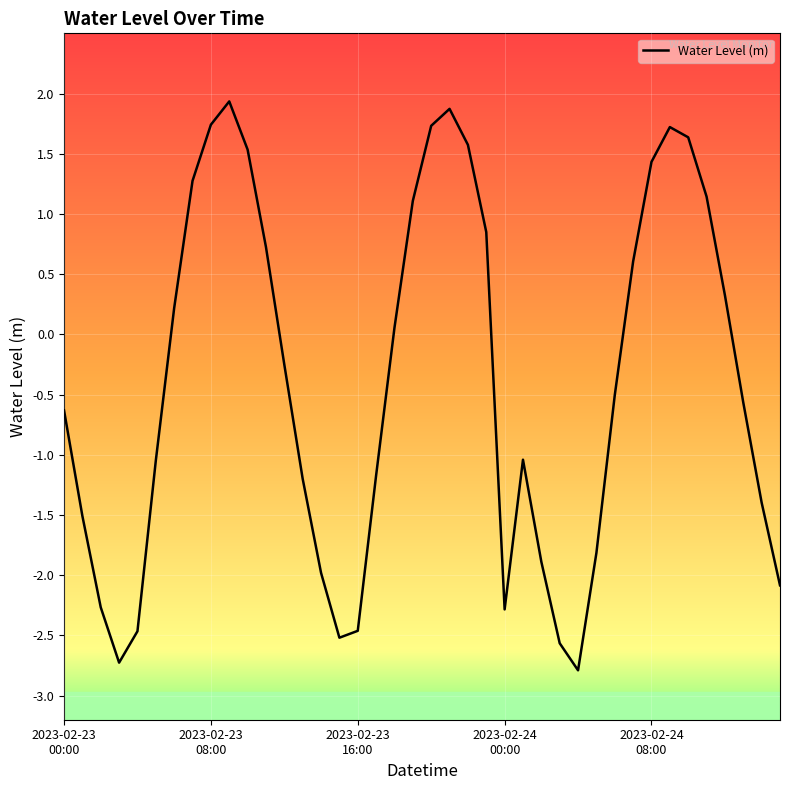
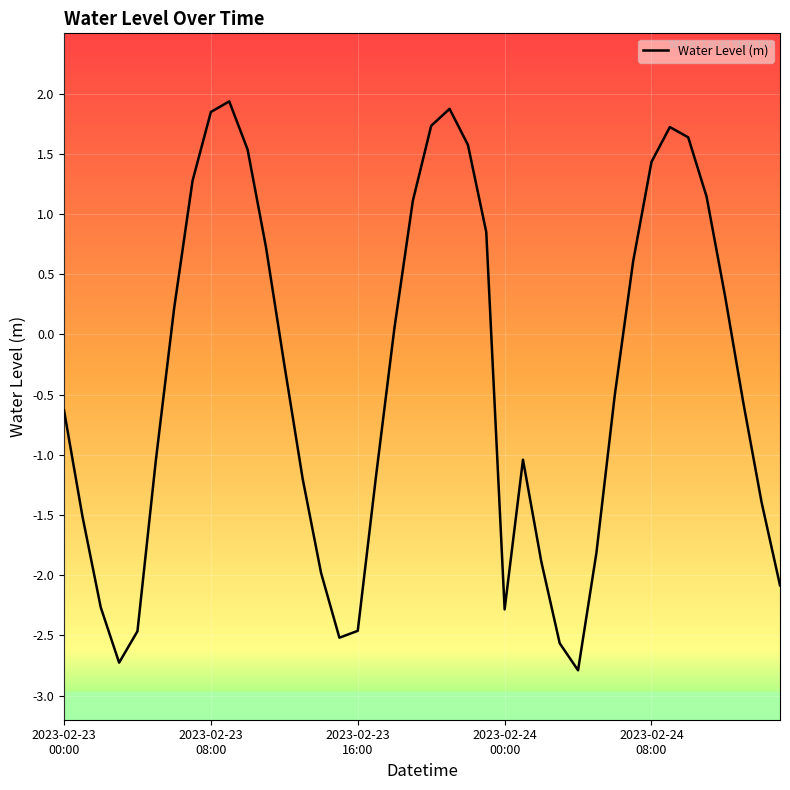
2023-02-23 08:00: 1.74 -> 1.85
